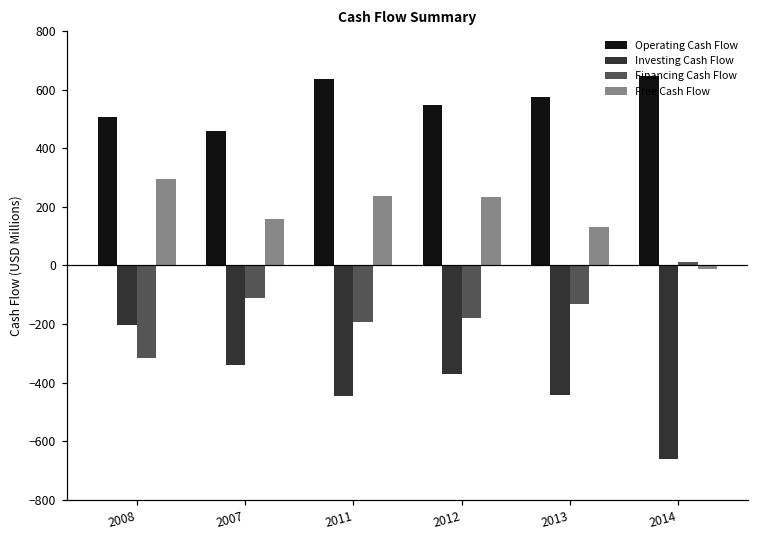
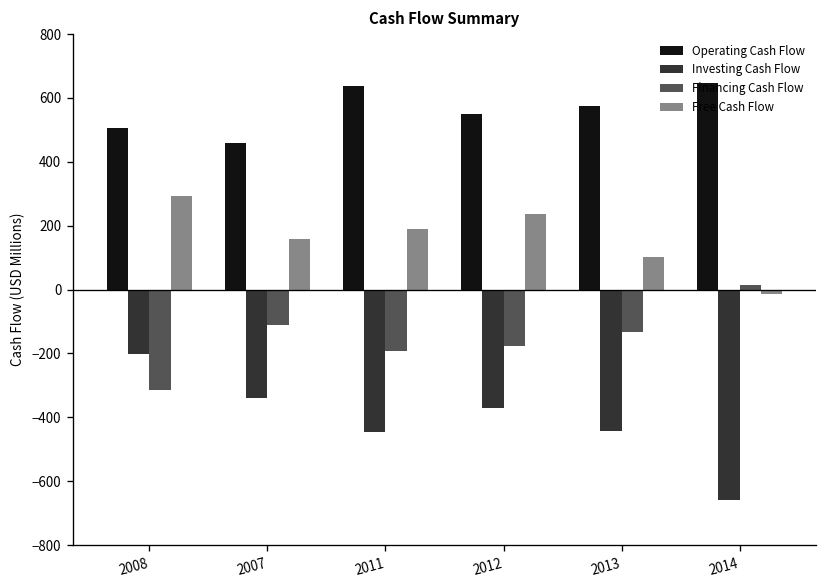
Free Cash Flow, 2011: 240 -> 190
Free Cash Flow, 2013: 130 -> 100
